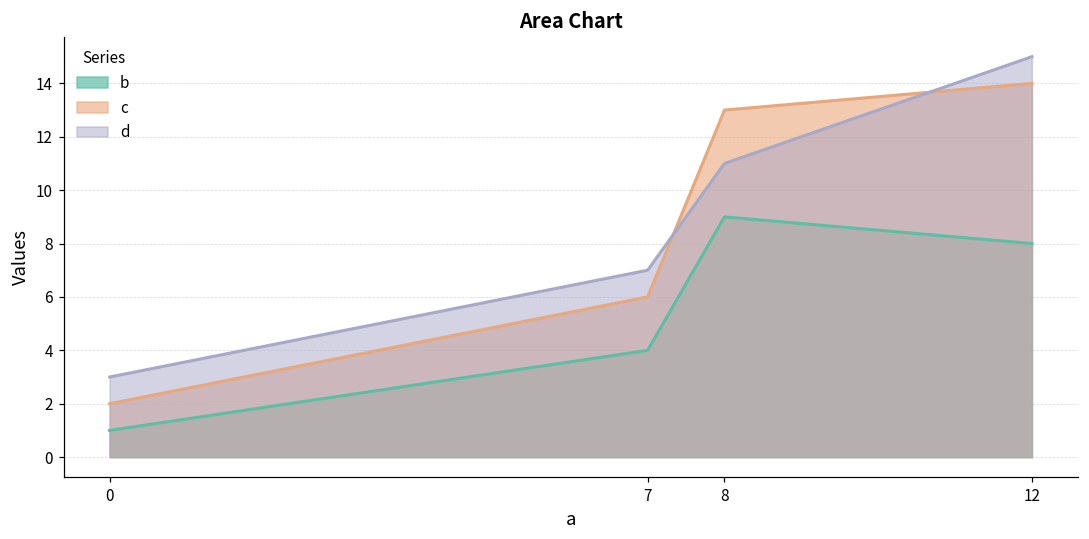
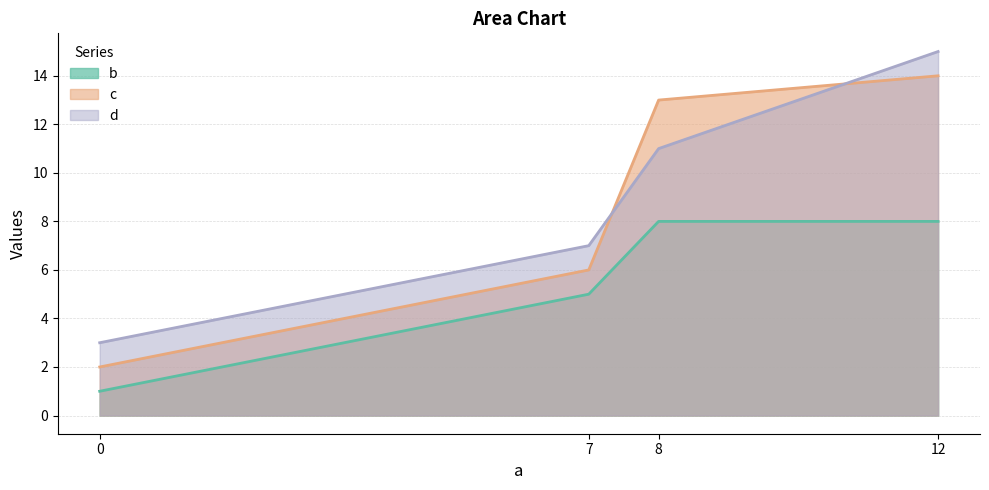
b, 7: 4 -> 5
b, 8: 9 -> 8
